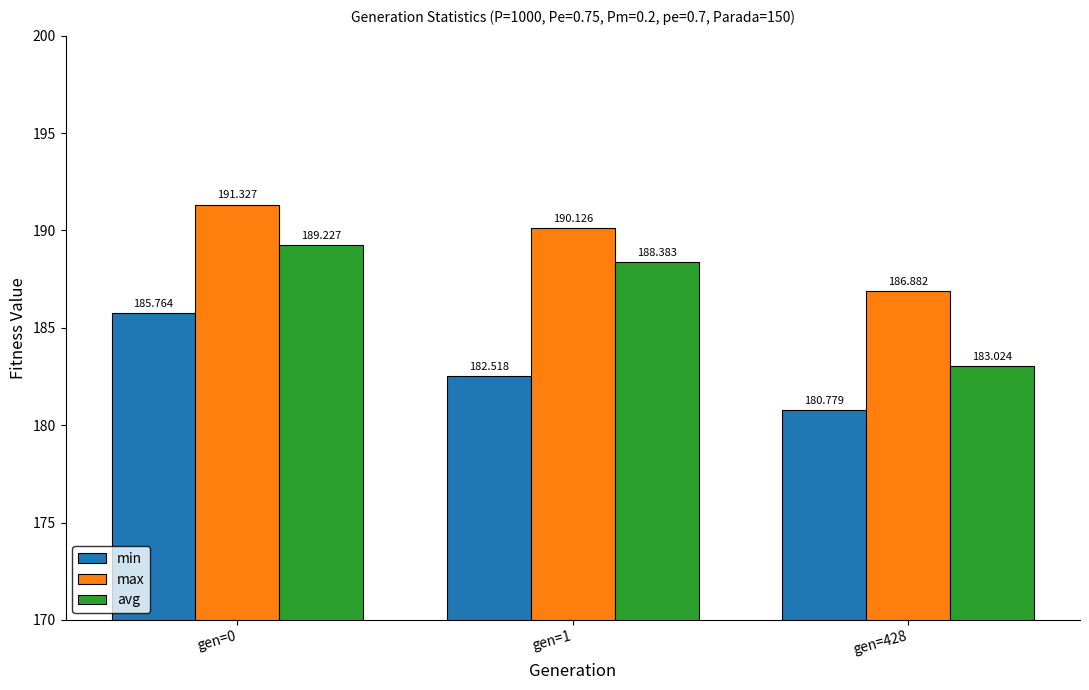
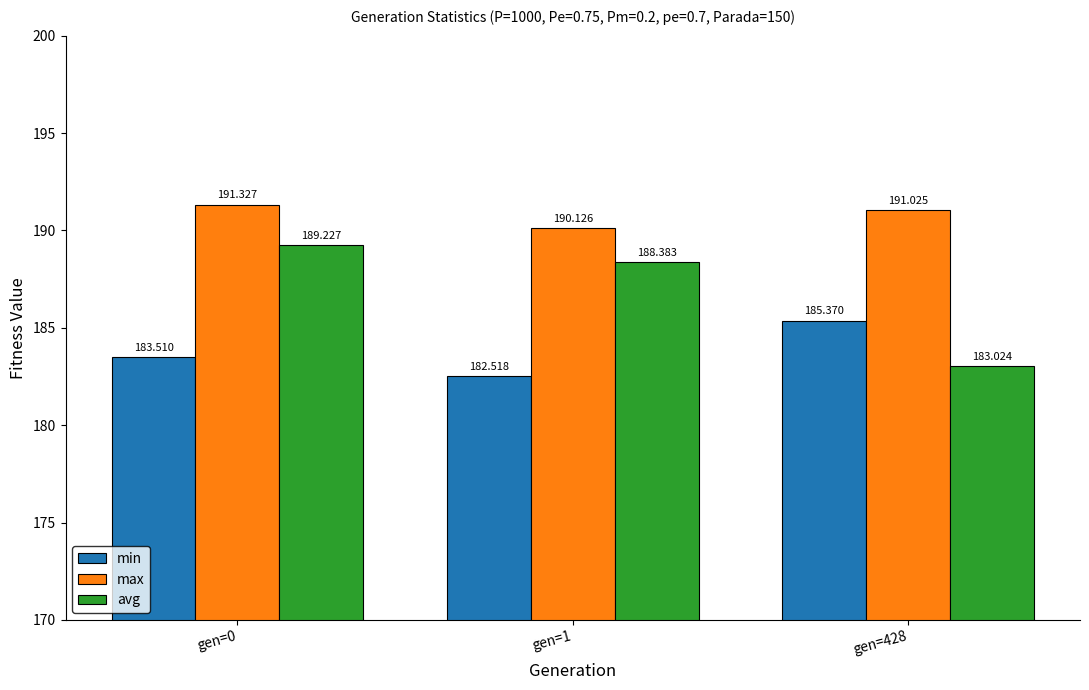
min, gen=0: 185.764 -> 183.510
min, gen=428: 180.779 -> 185.370
max, gen=428: 186.882 -> 191.025
